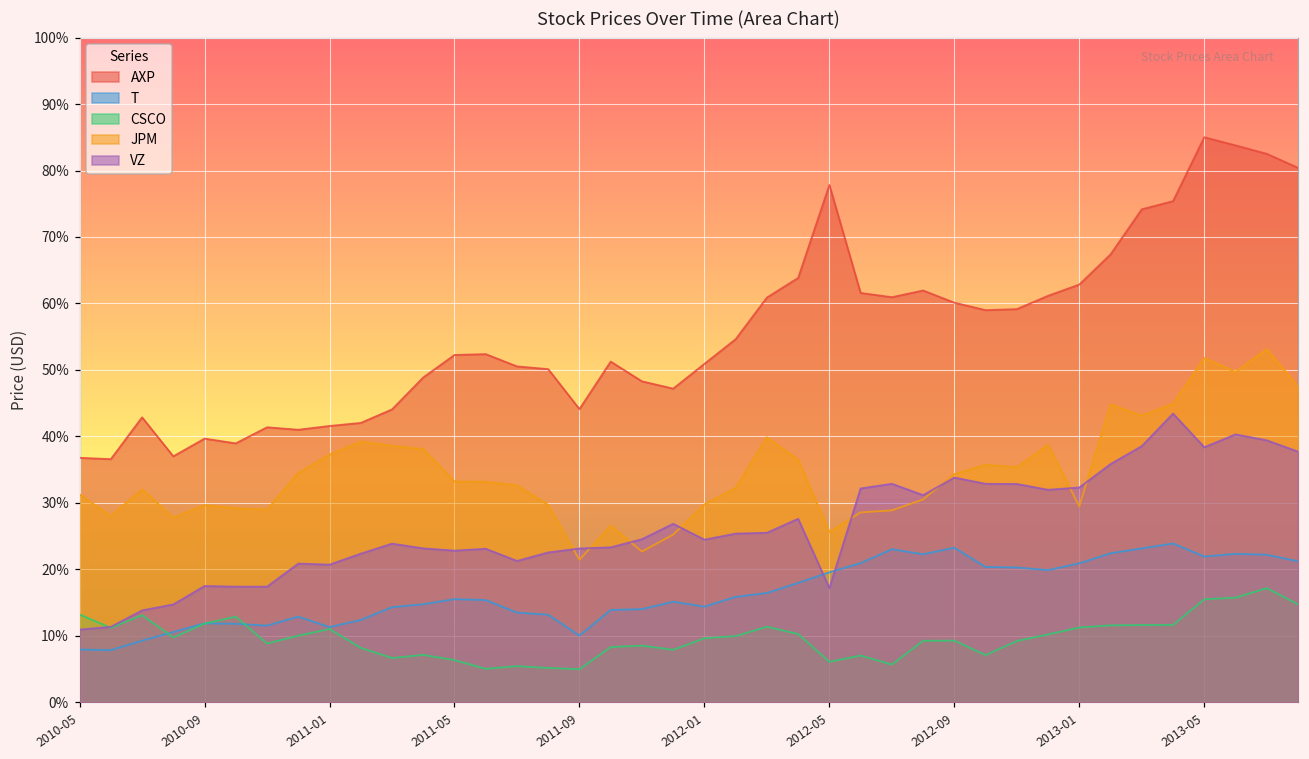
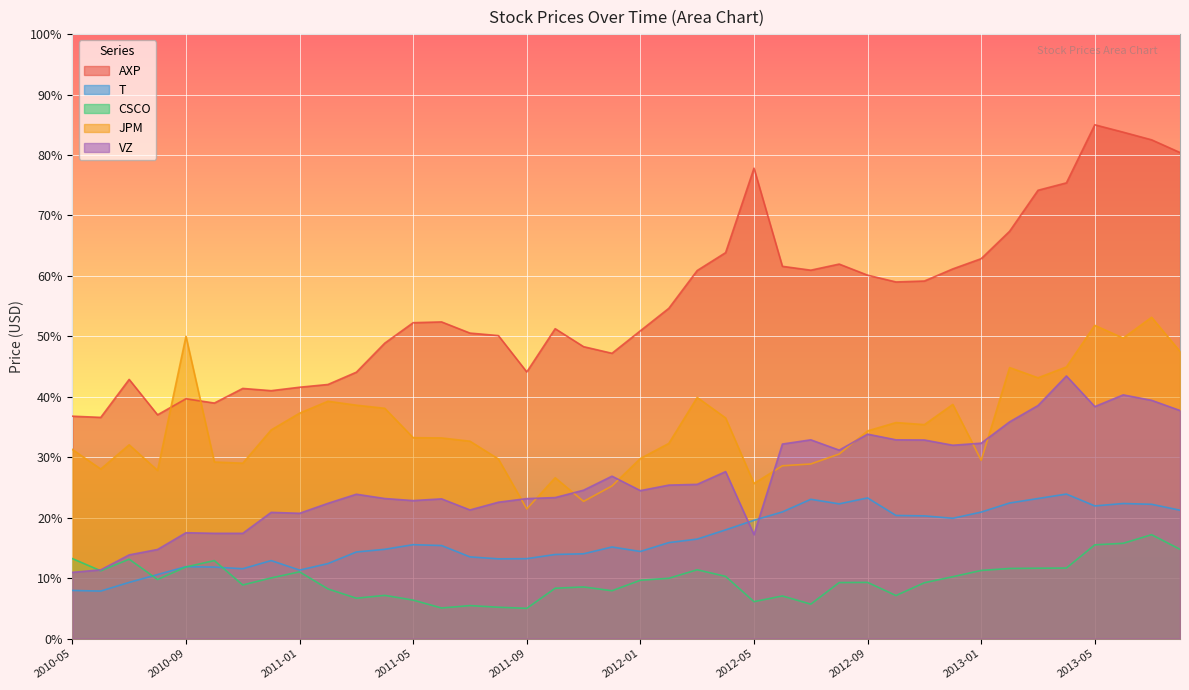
JPM, 2010-09: 30% -> 50%
T, 2011-09: 10% -> 13%
